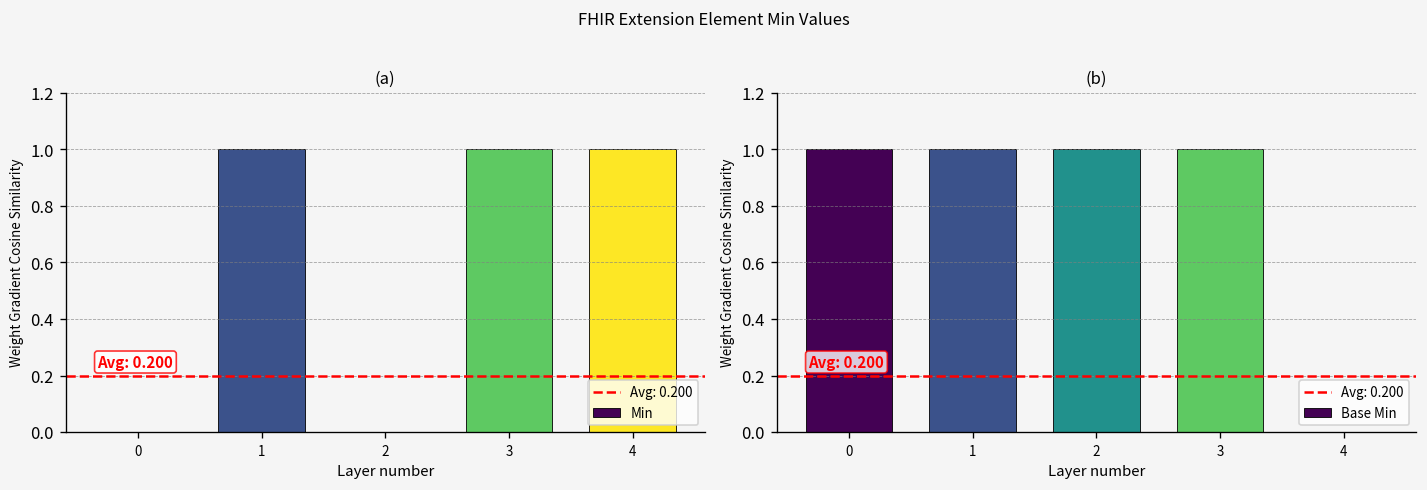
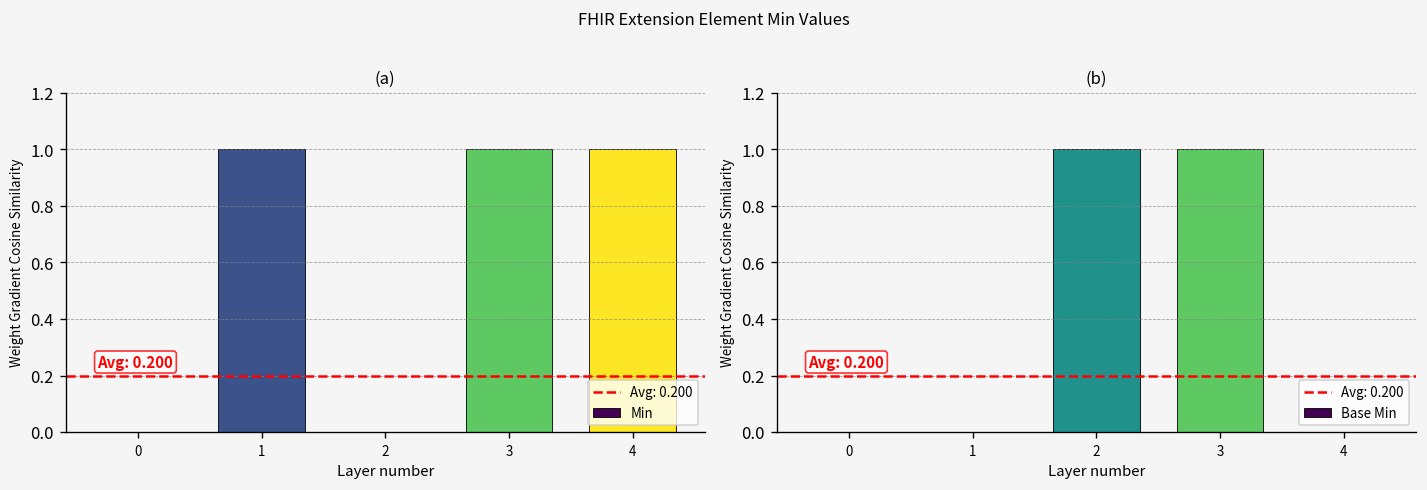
(b), 0: 1 -> 0
(b), 1: 1 -> 0
